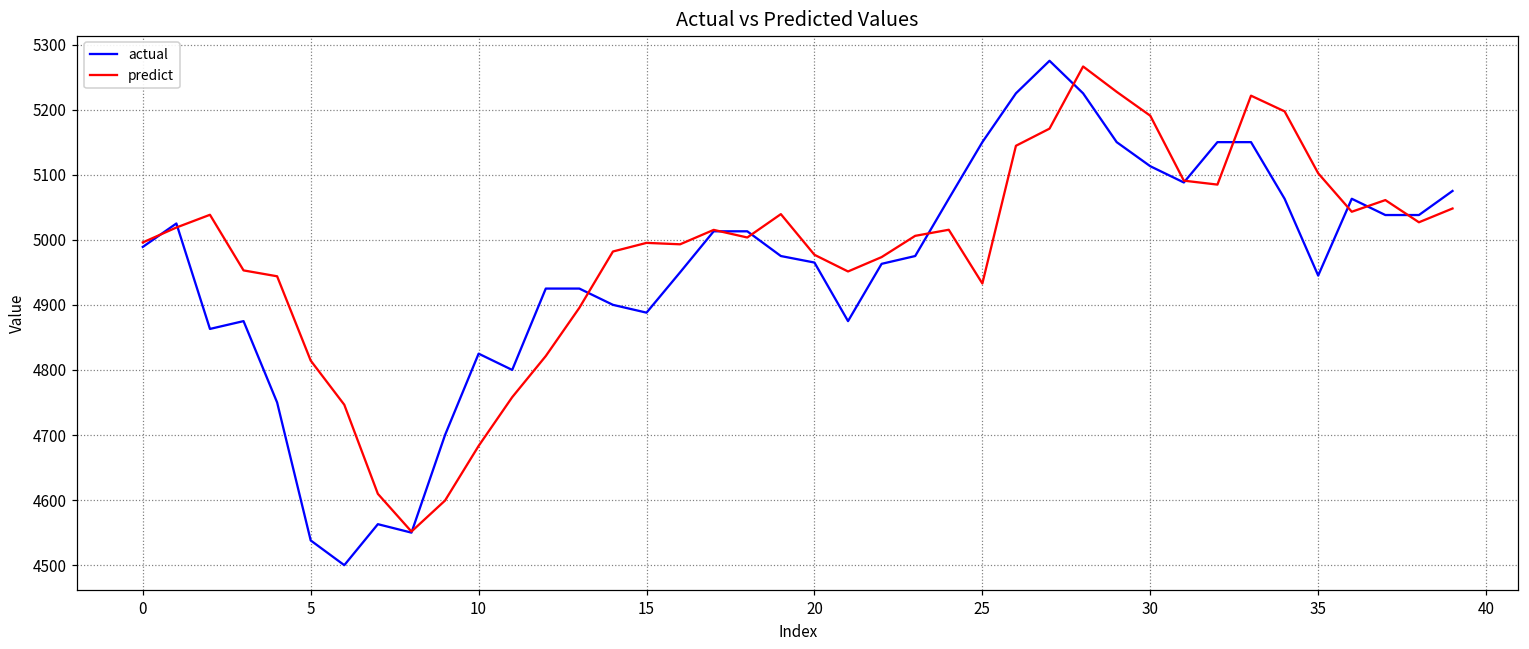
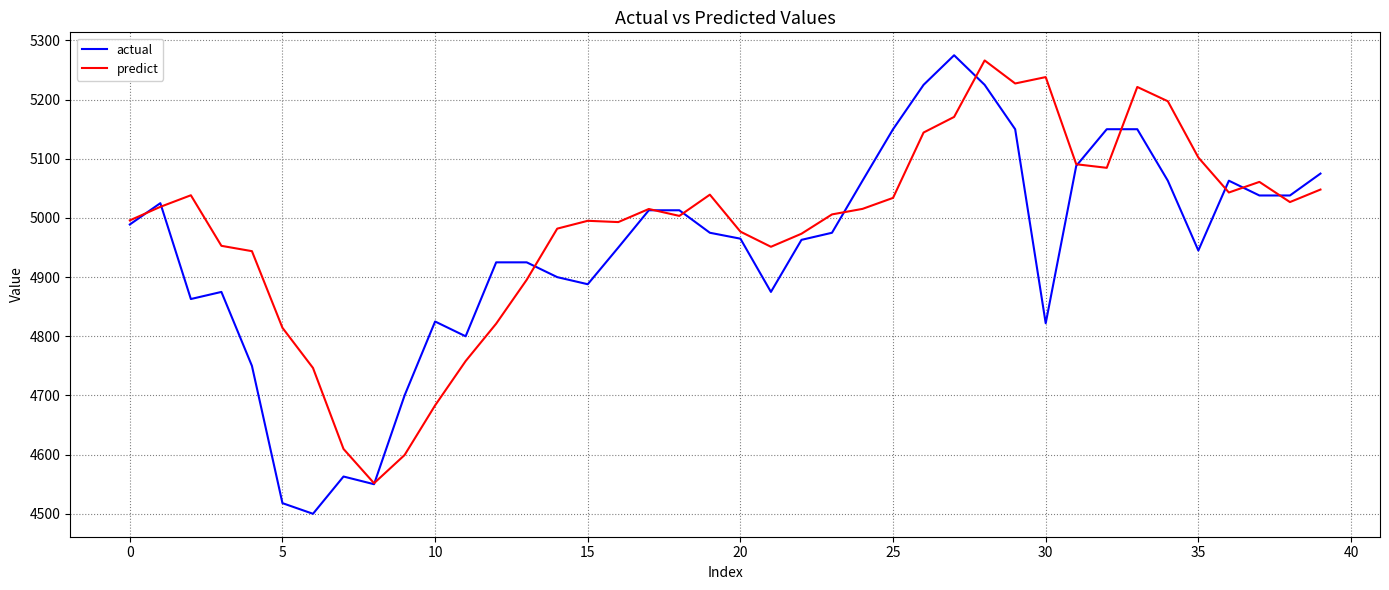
actual, 5: 4540 -> 4520
predict, 25: 4930 -> 5030
actual, 30: 5110 -> 4820
predict, 30: 5190 -> 5240
